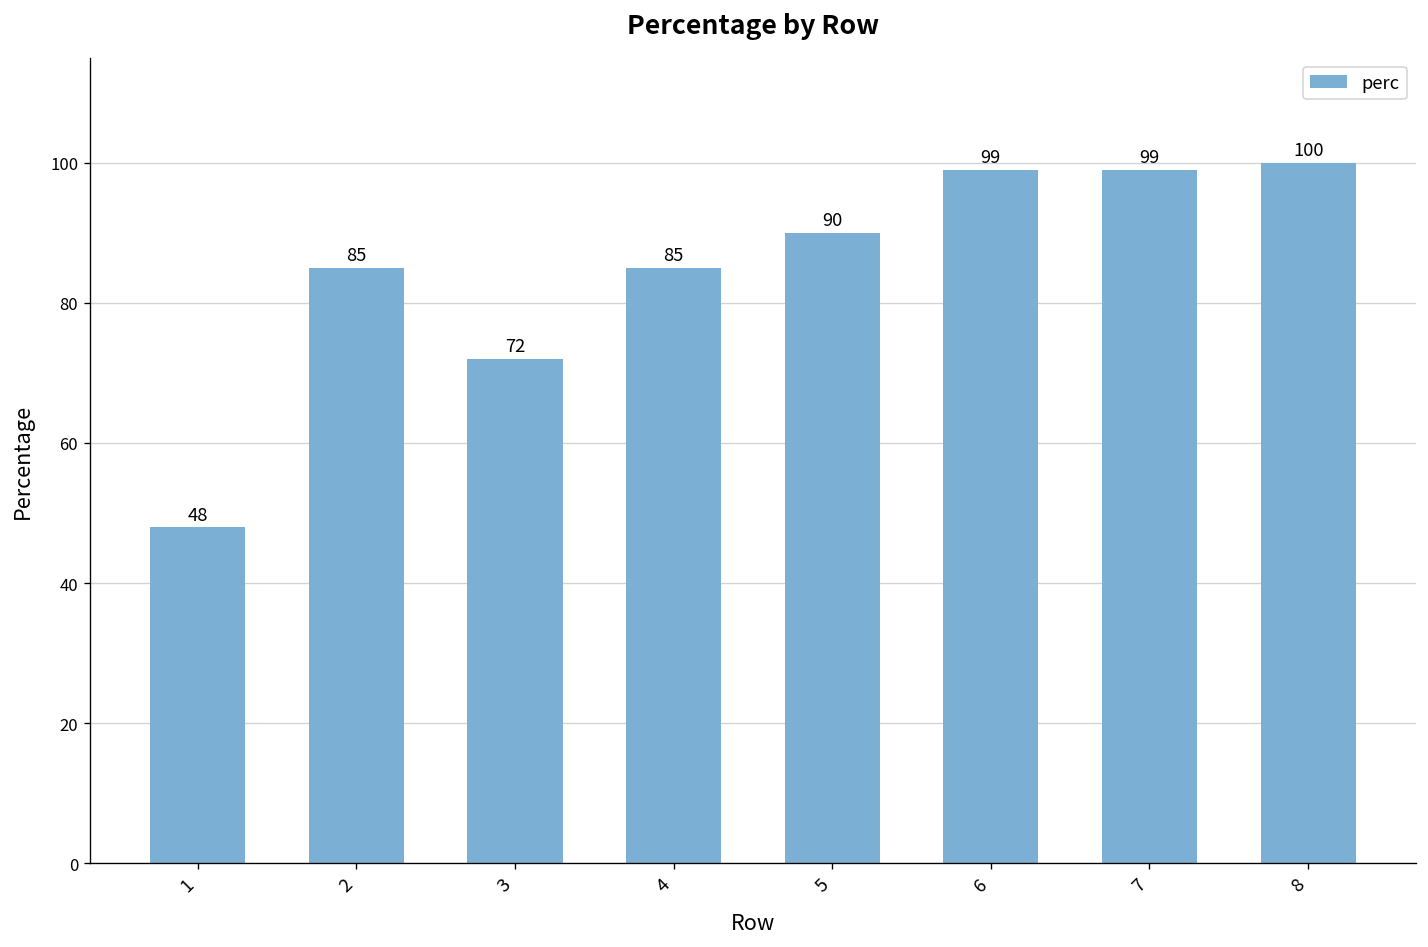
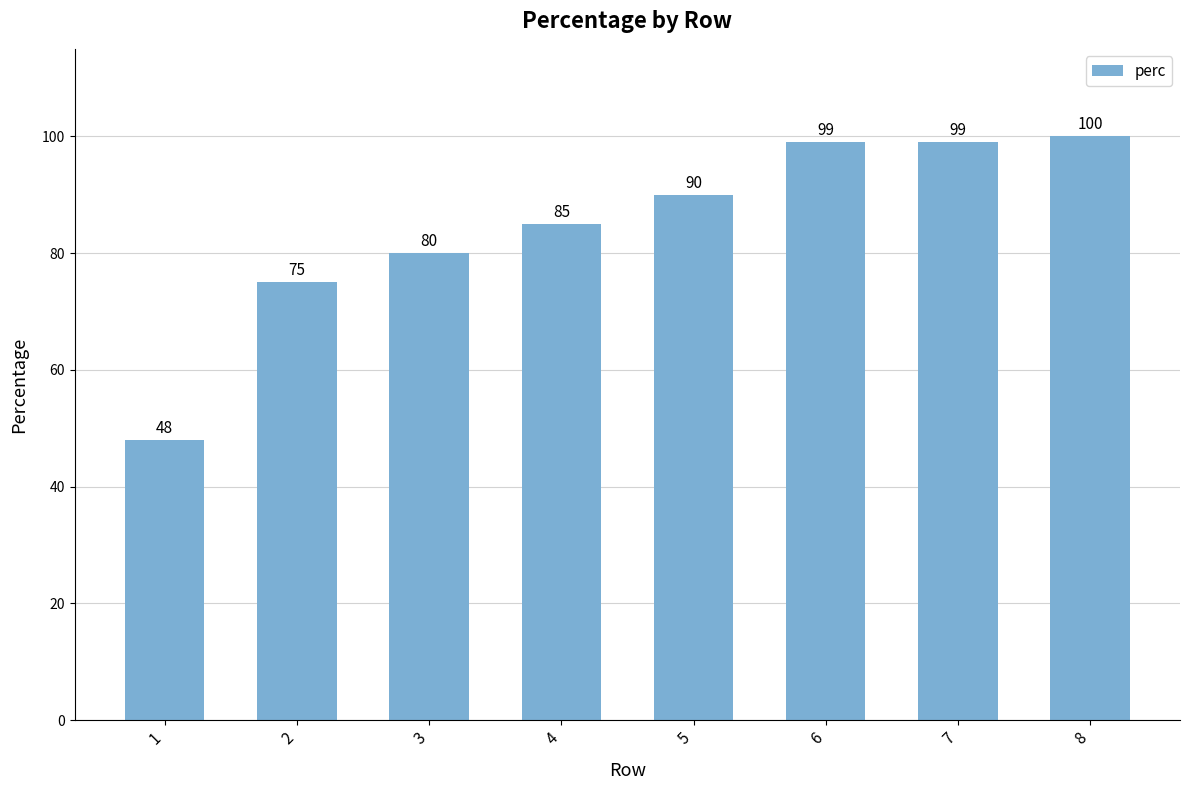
2: 85 -> 75
3: 72 -> 80
